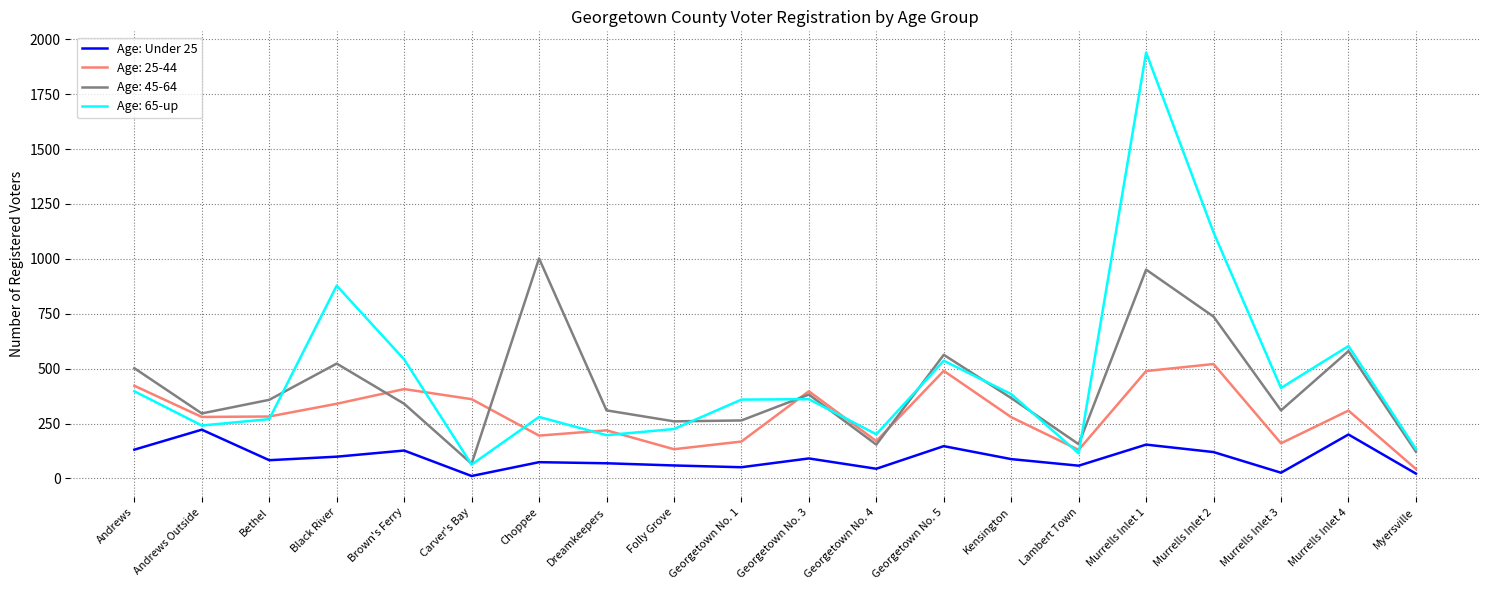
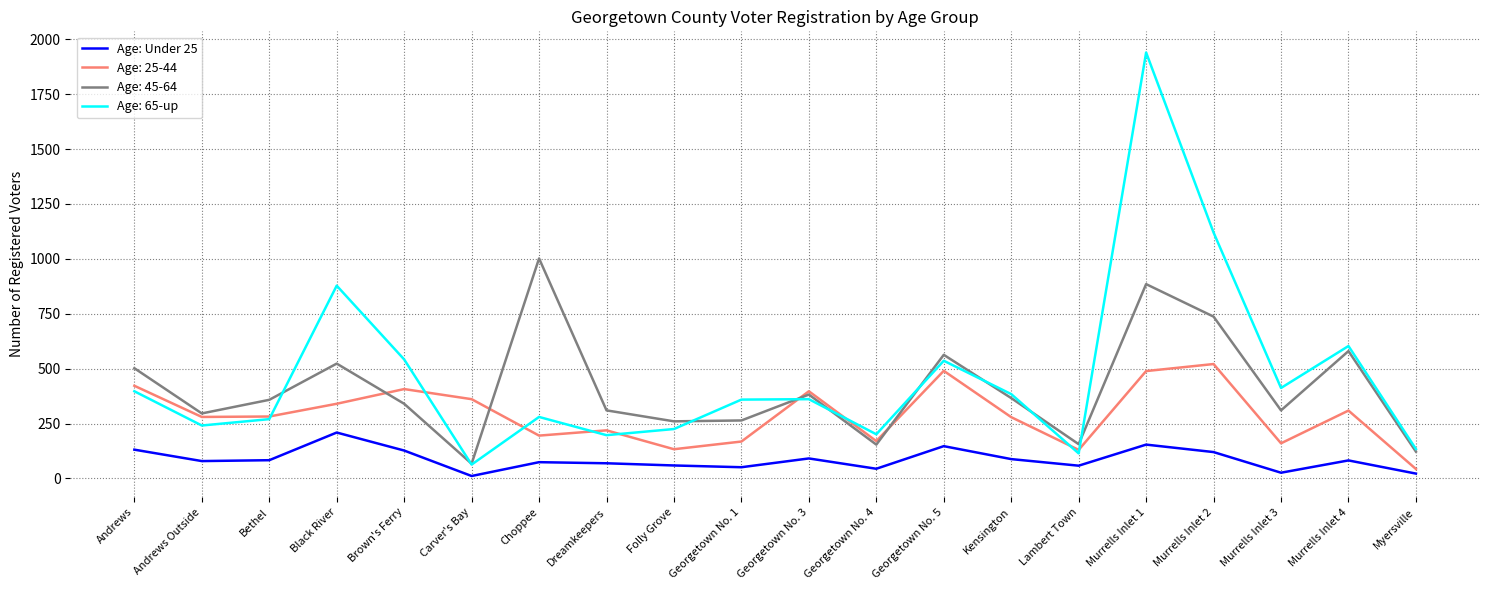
Age: Under 25, Andrews Outside: 220 -> 80
Age: Under 25, Black River: 100 -> 210
Age: 45-64, Murrells Inlet 1: 950 -> 890
Age: Under 25, Murrells Inlet 4: 200 -> 80
